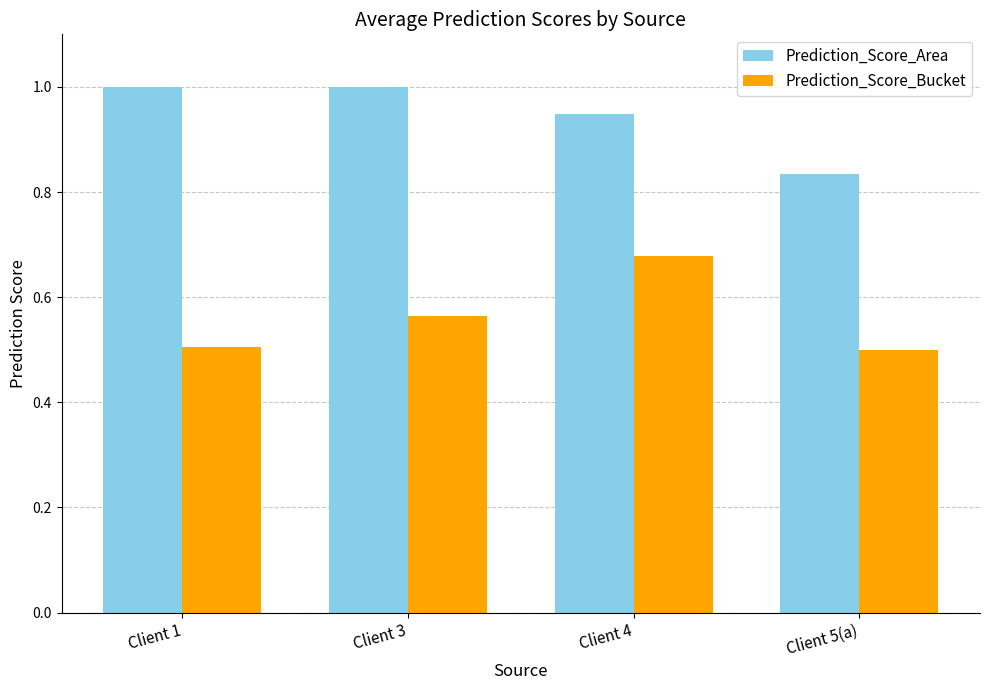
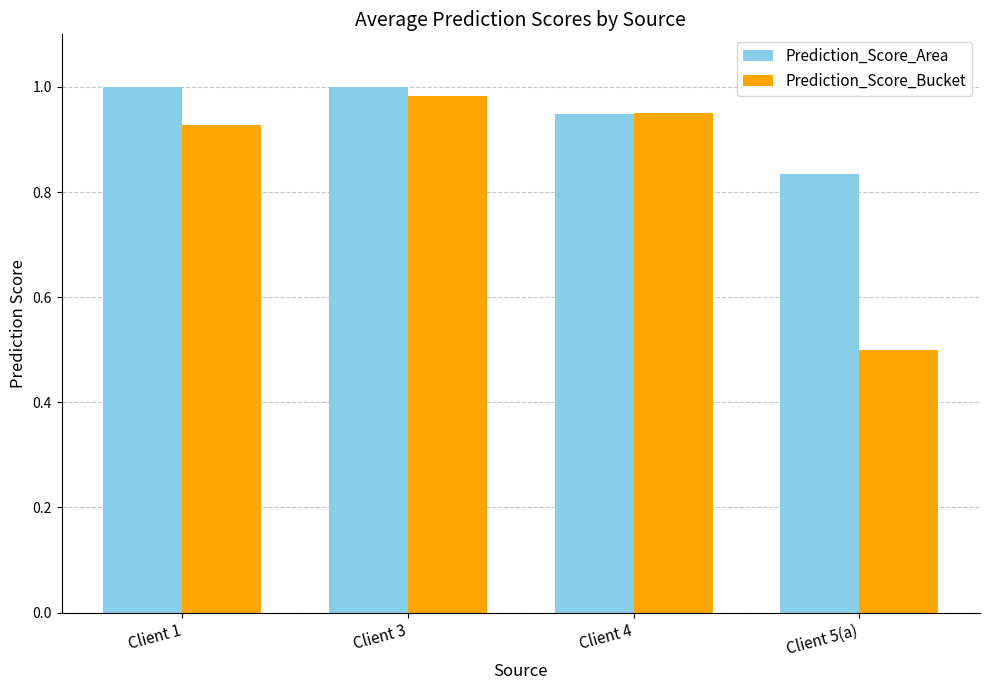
Prediction_Score_Bucket, Client 1: 0.51 -> 0.93
Prediction_Score_Bucket, Client 3: 0.56 -> 0.98
Prediction_Score_Bucket, Client 4: 0.68 -> 0.95
